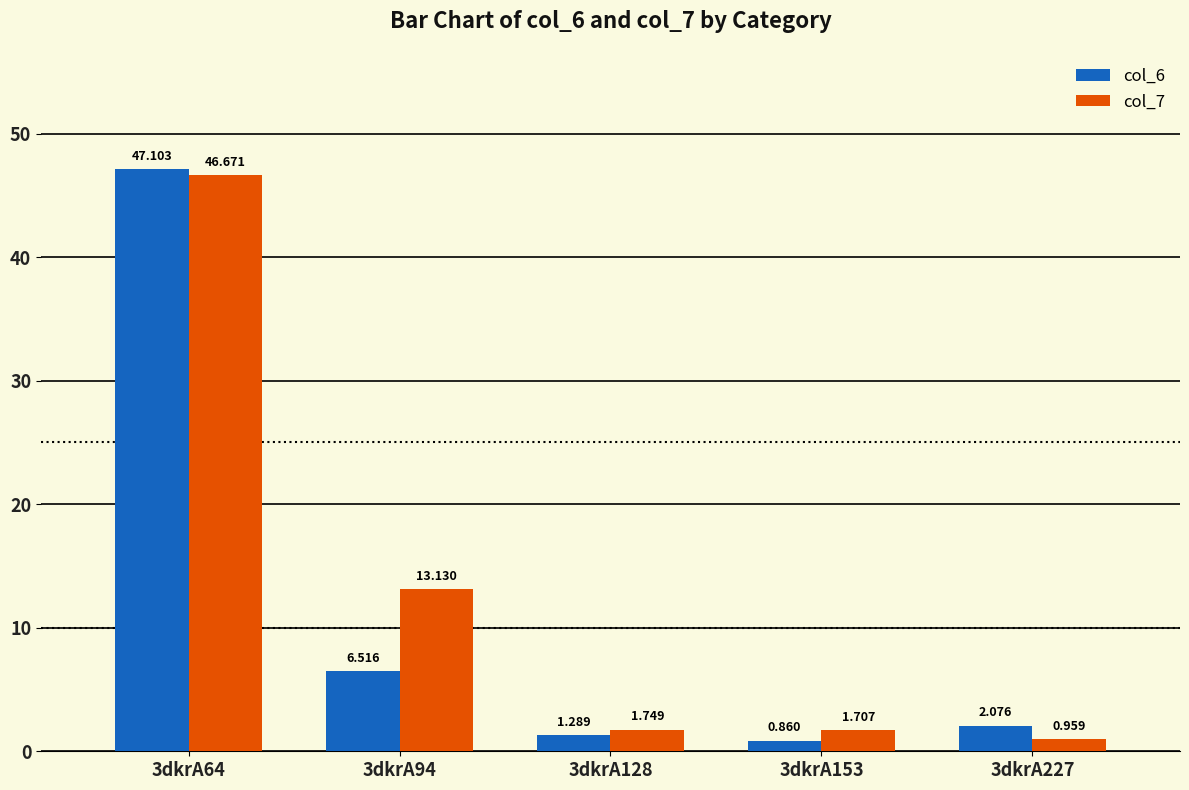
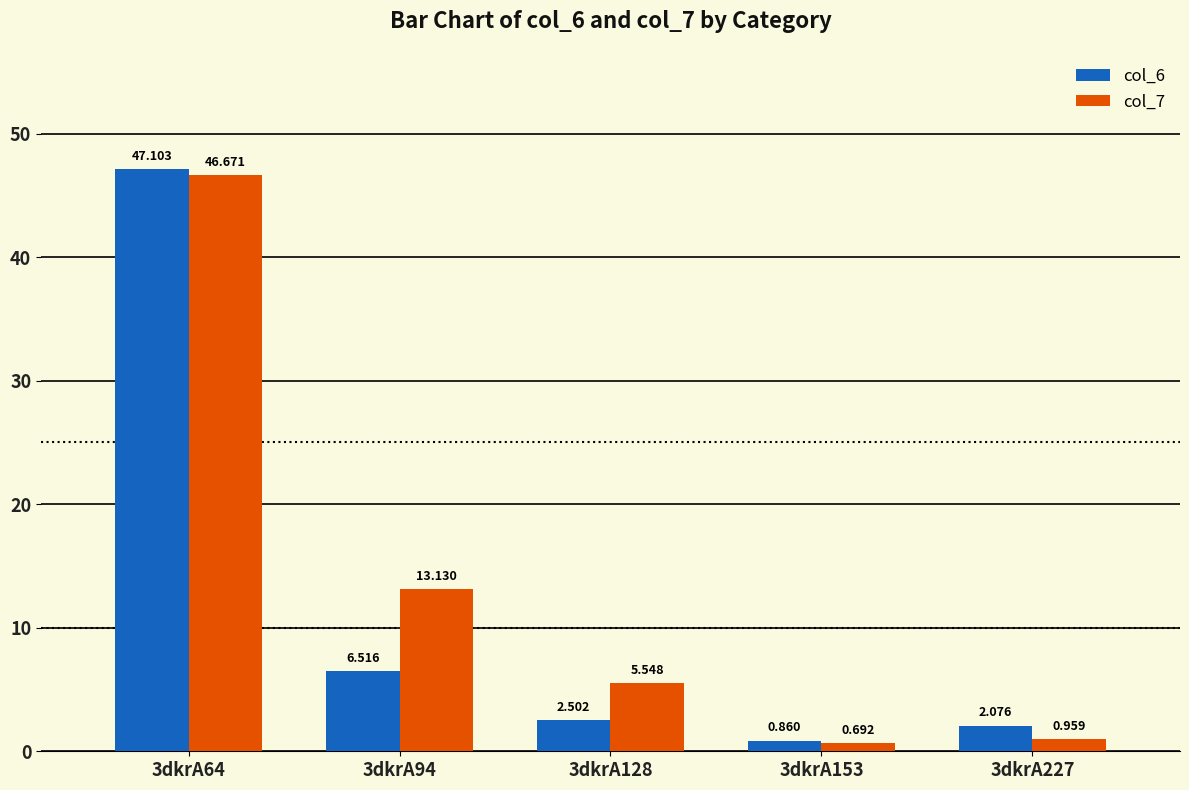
col_6, 3dkrA128: 1.289 -> 2.502
col_7, 3dkrA128: 1.749 -> 5.548
col_7, 3dkrA153: 1.707 -> 0.692
